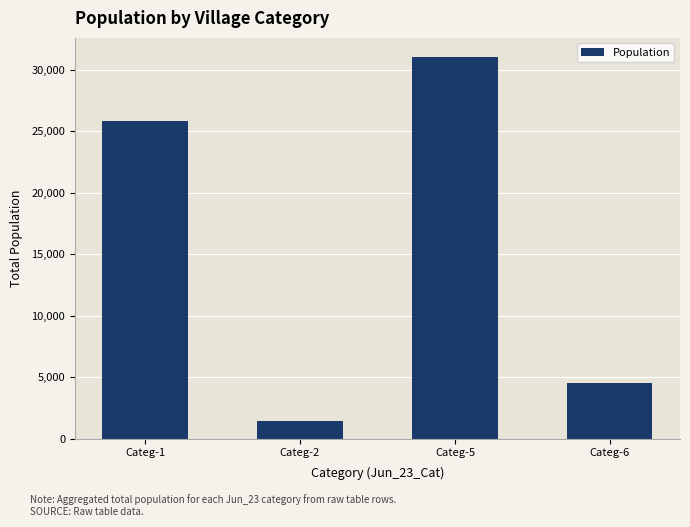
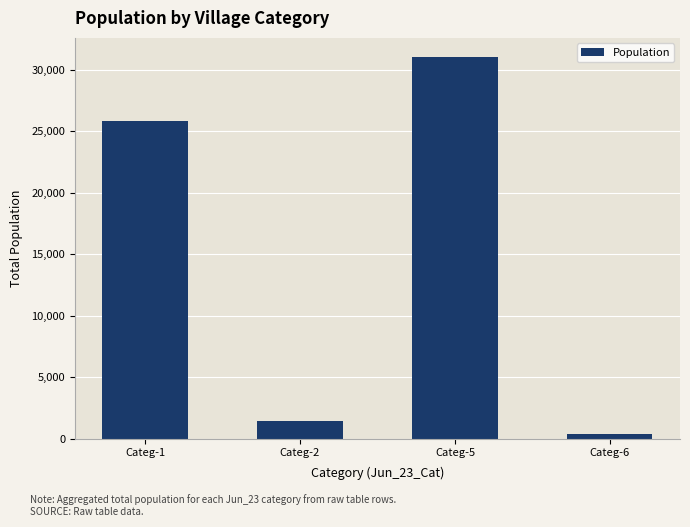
Categ-6: 4,500 -> 400
